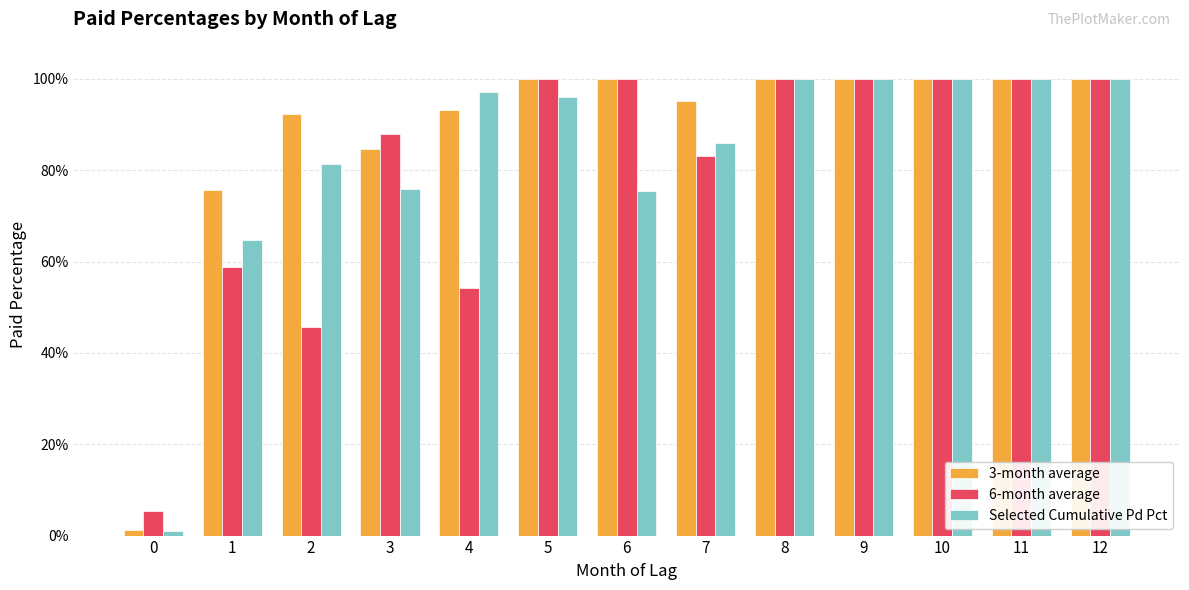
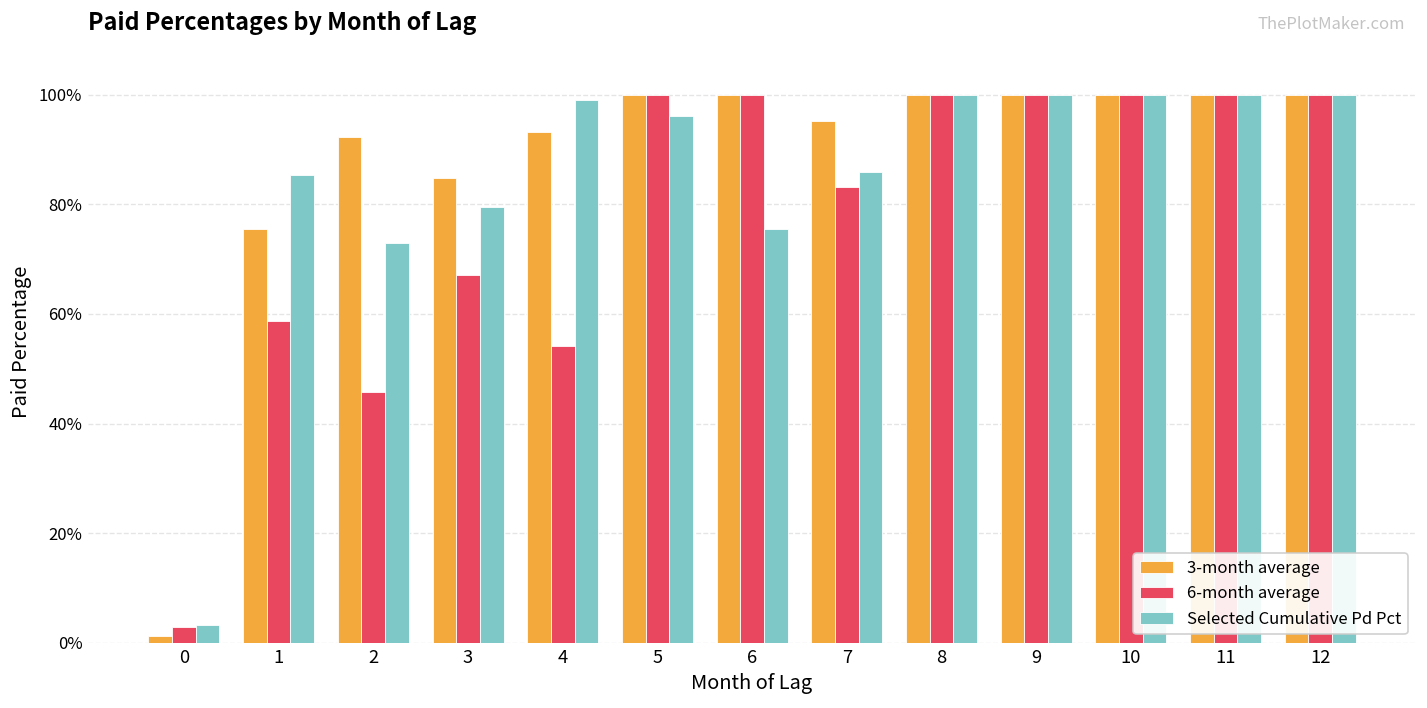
6-month average, 0: 5% -> 3%
Selected Cumulative Pd Pct, 0: 1% -> 3%
Selected Cumulative Pd Pct, 1: 65% -> 85%
Selected Cumulative Pd Pct, 2: 81% -> 73%
6-month average, 3: 88% -> 67%
Selected Cumulative Pd Pct, 3: 76% -> 80%
Selected Cumulative Pd Pct, 4: 97% -> 99%
